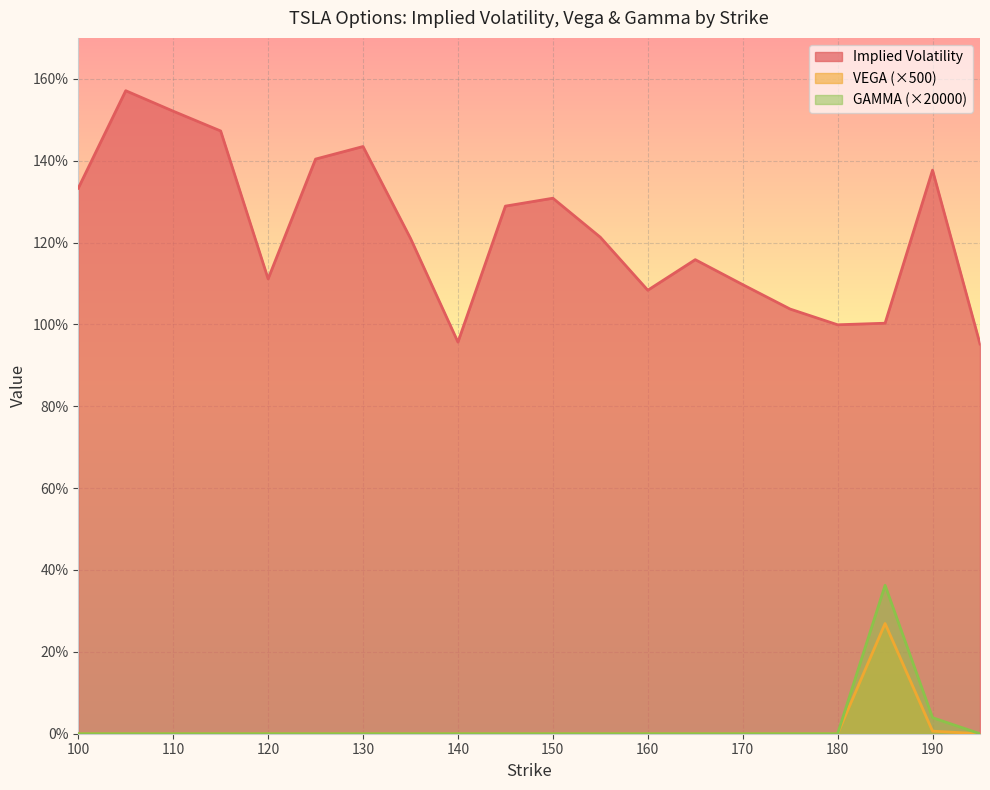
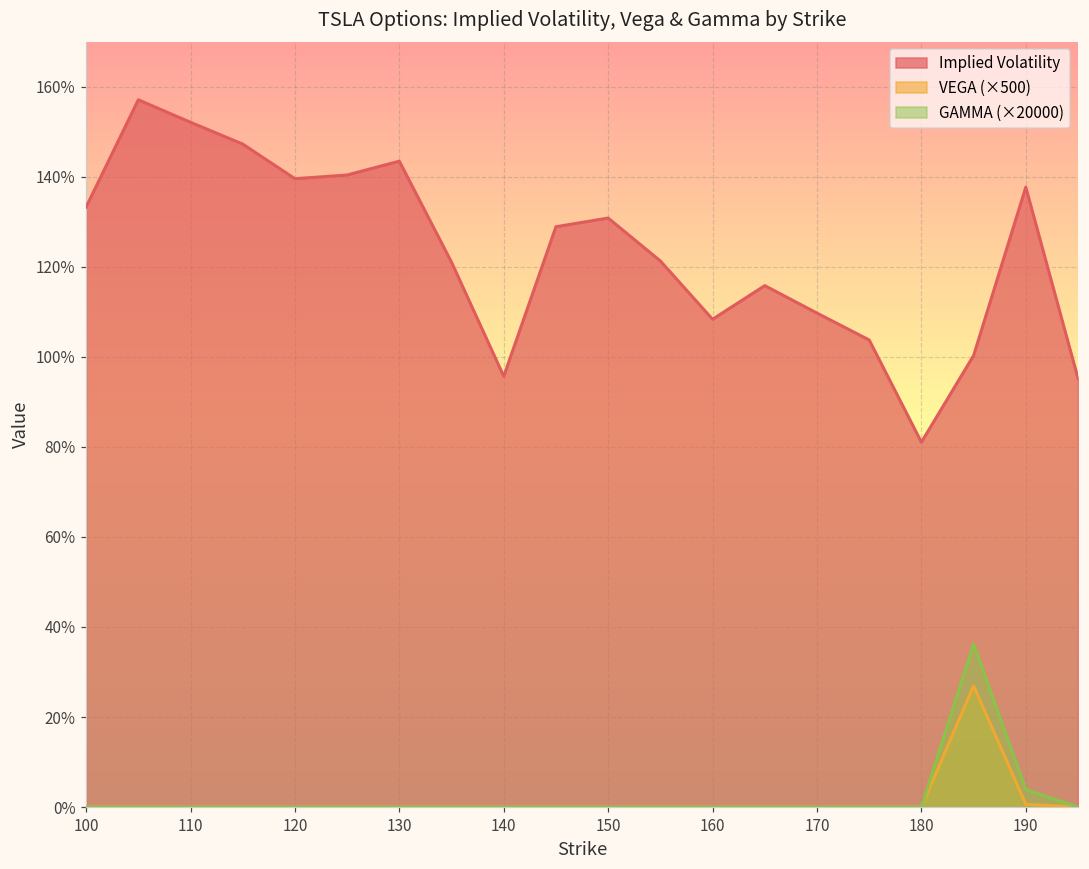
Implied Volatility, 120: 111% -> 140%
Implied Volatility, 180: 100% -> 81%
